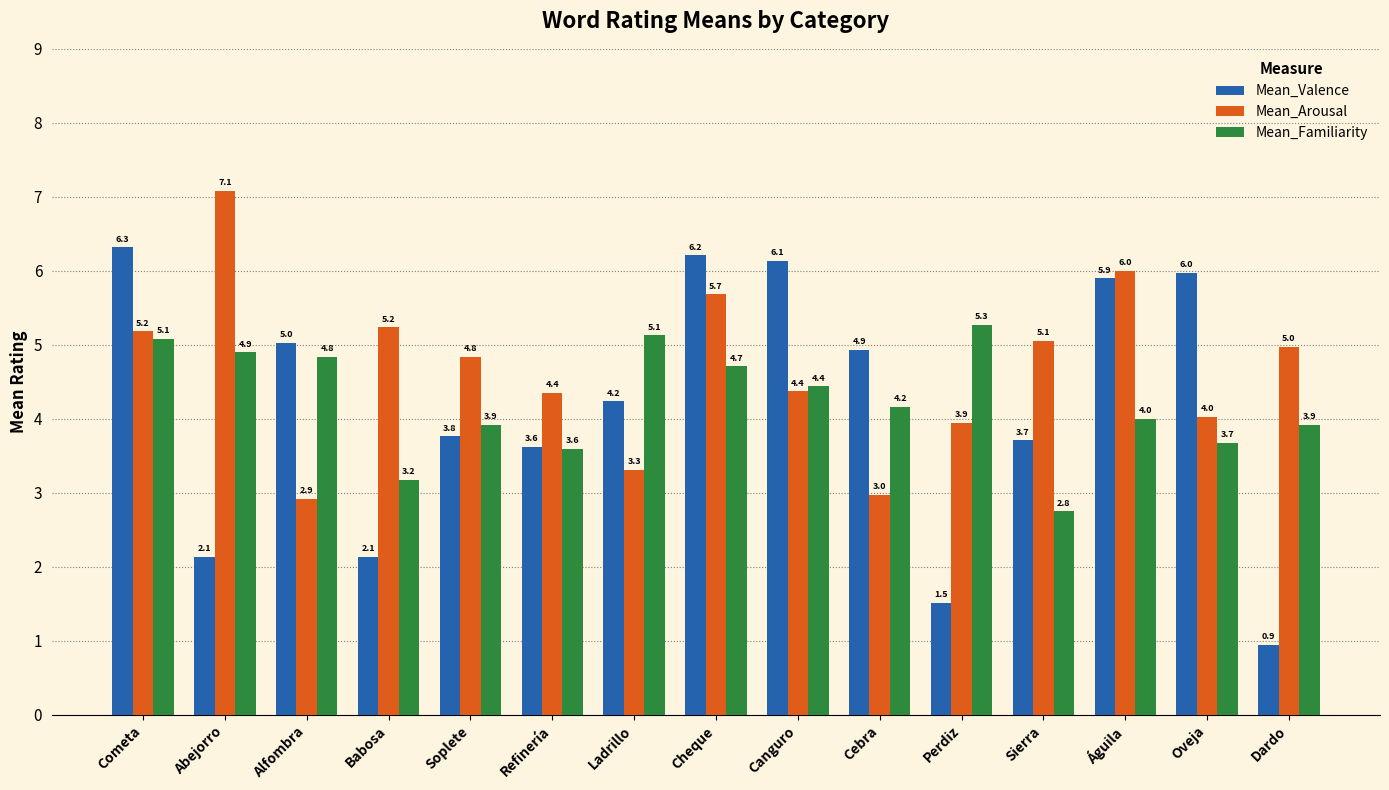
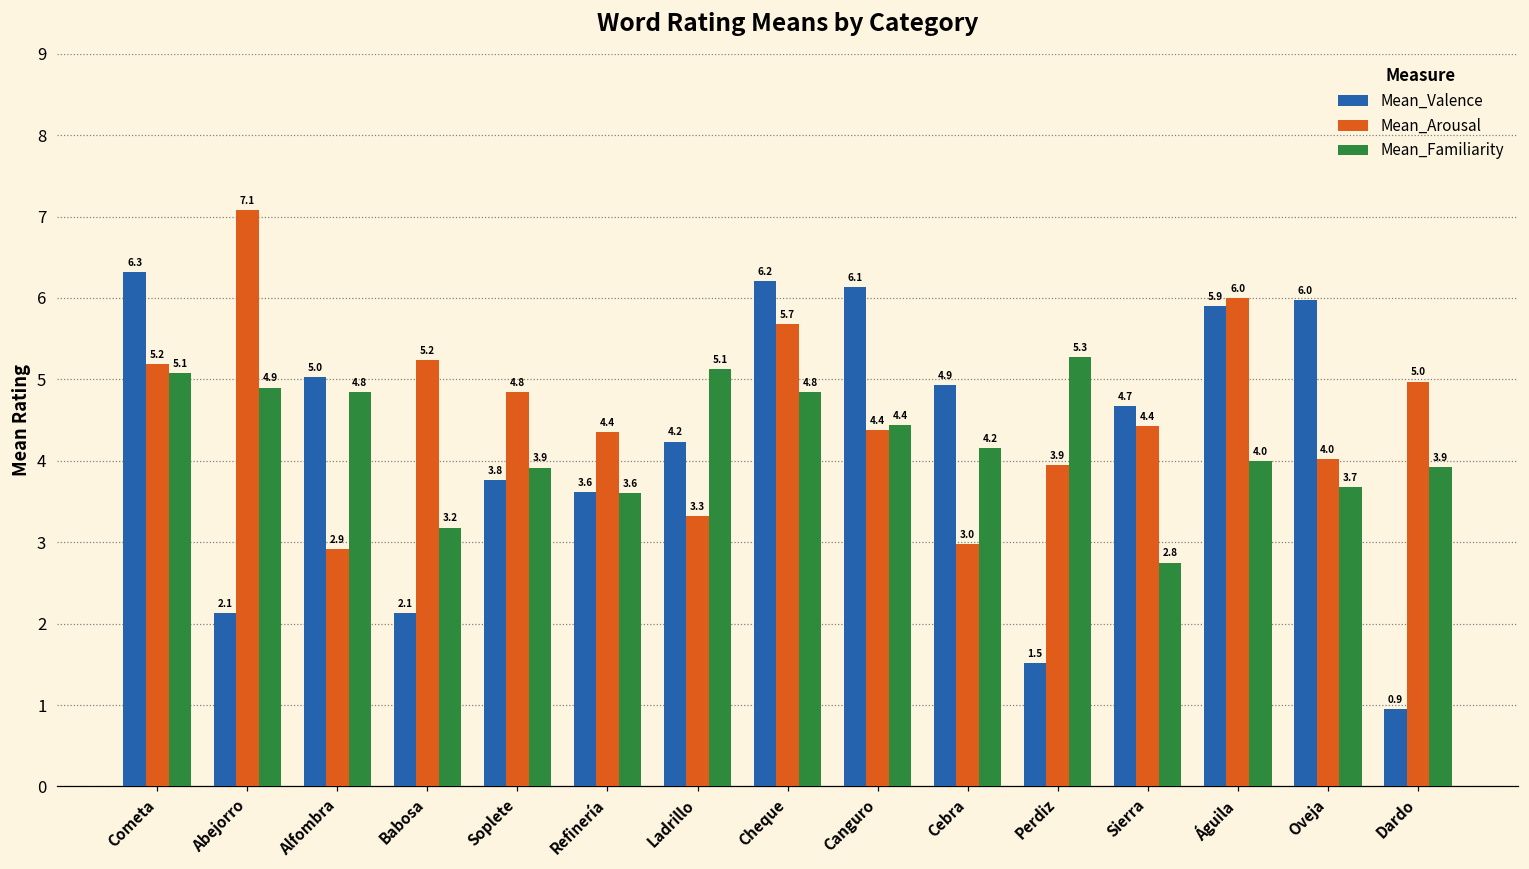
Mean_Familiarity, Cheque: 4.7 -> 4.8
Mean_Valence, Sierra: 3.7 -> 4.7
Mean_Arousal, Sierra: 5.1 -> 4.4
